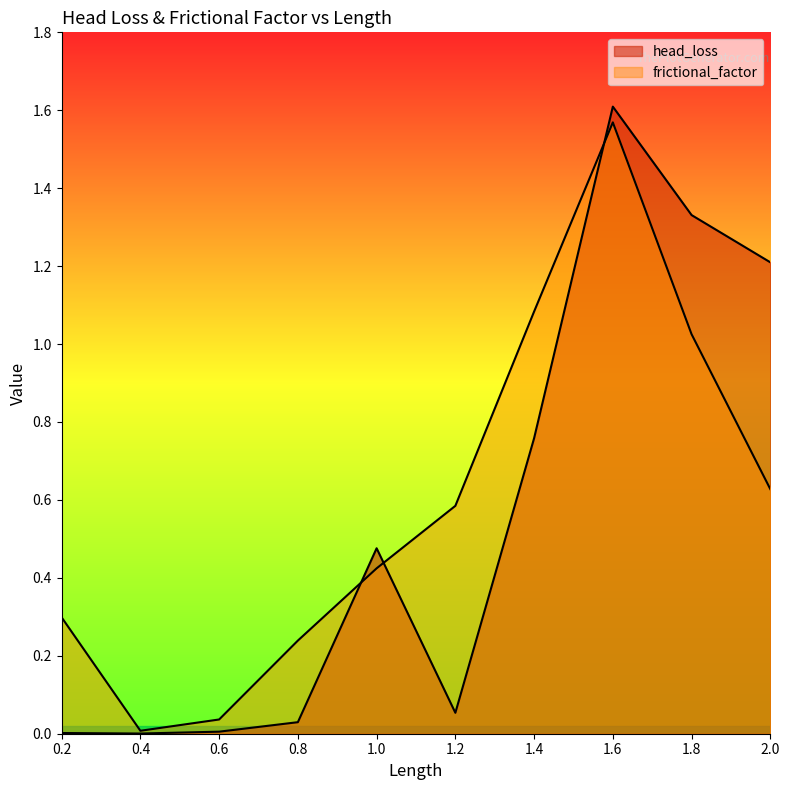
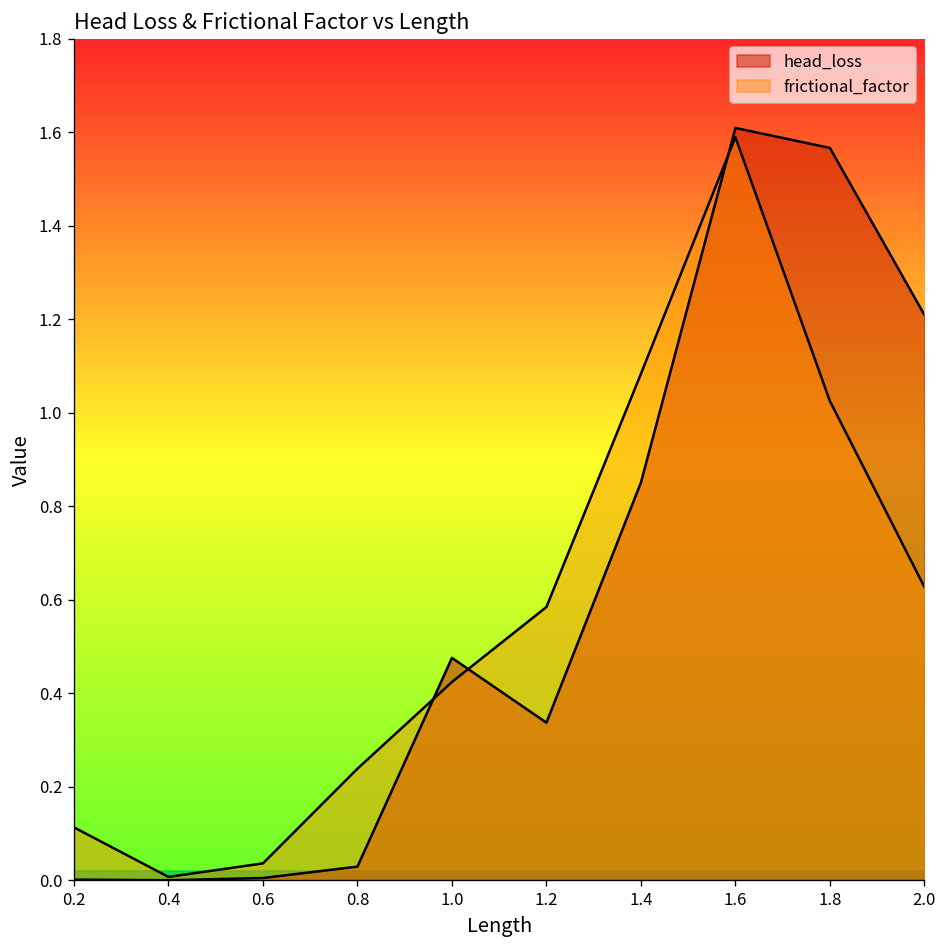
frictional_factor, 0.2: 0.30 -> 0.11
head_loss, 1.2: 0.05 -> 0.34
head_loss, 1.4: 0.76 -> 0.85
frictional_factor, 1.6: 1.57 -> 1.59
head_loss, 1.8: 1.33 -> 1.57
